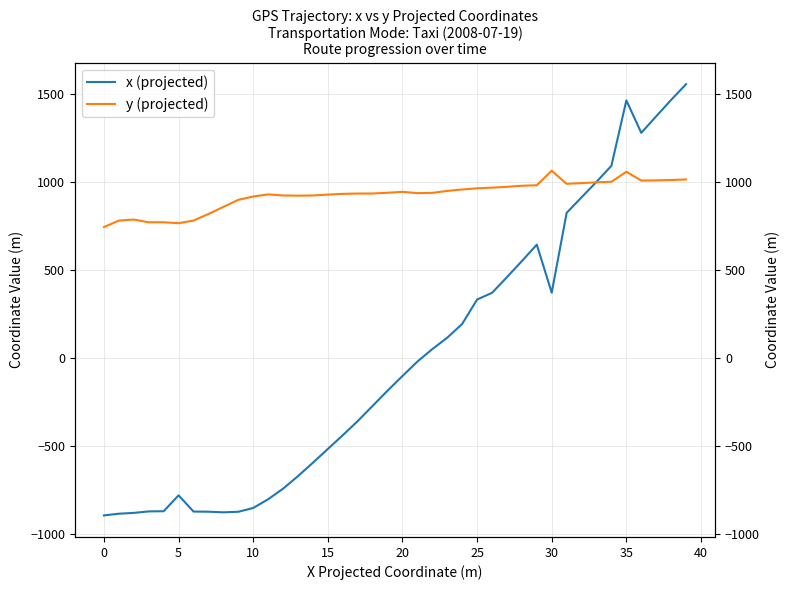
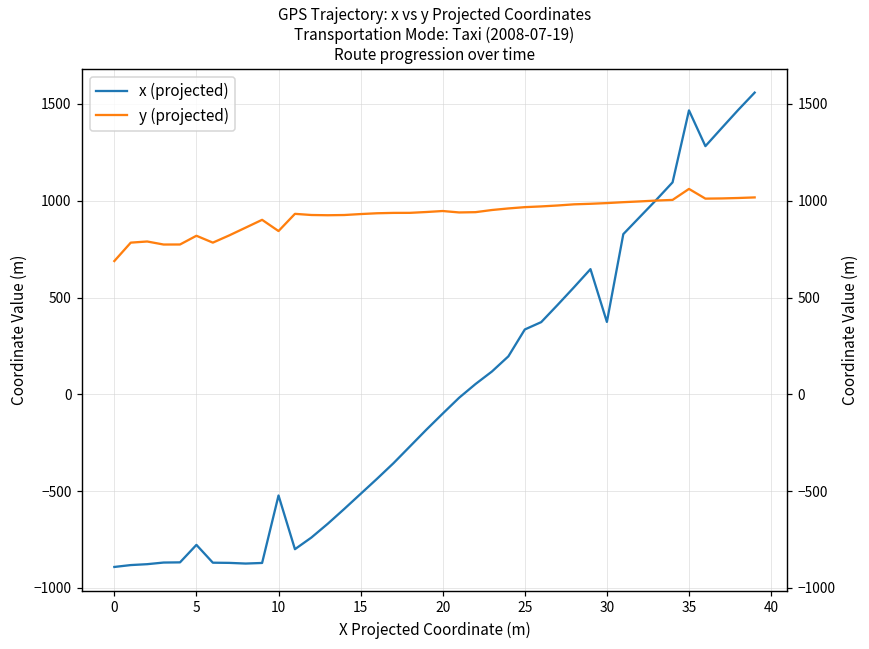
y (projected), 0: 750 -> 690
y (projected), 5: 770 -> 820
x (projected), 10: -850 -> -520
y (projected), 10: 920 -> 840
y (projected), 30: 1070 -> 990
